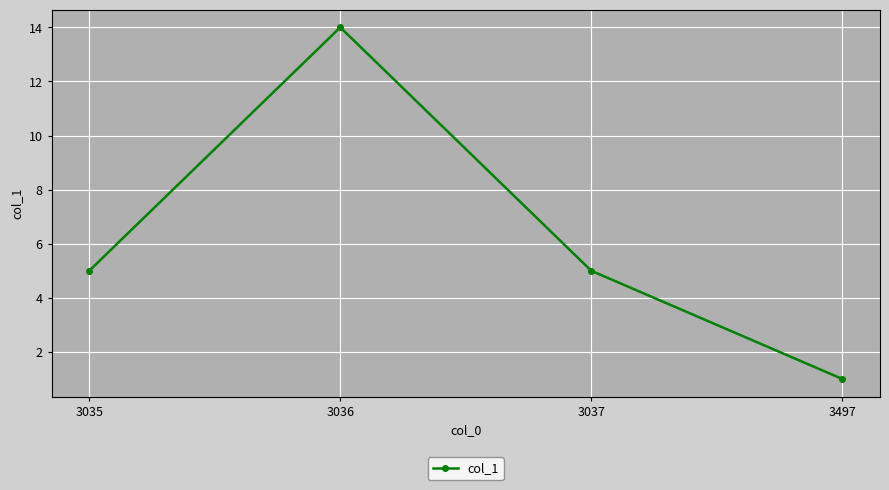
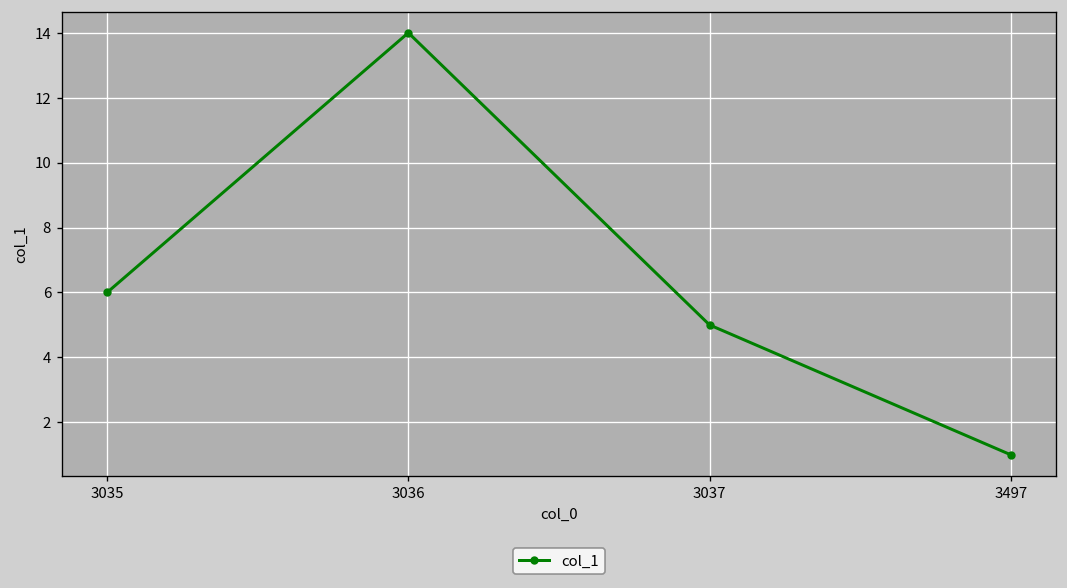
3035: 5 -> 6
